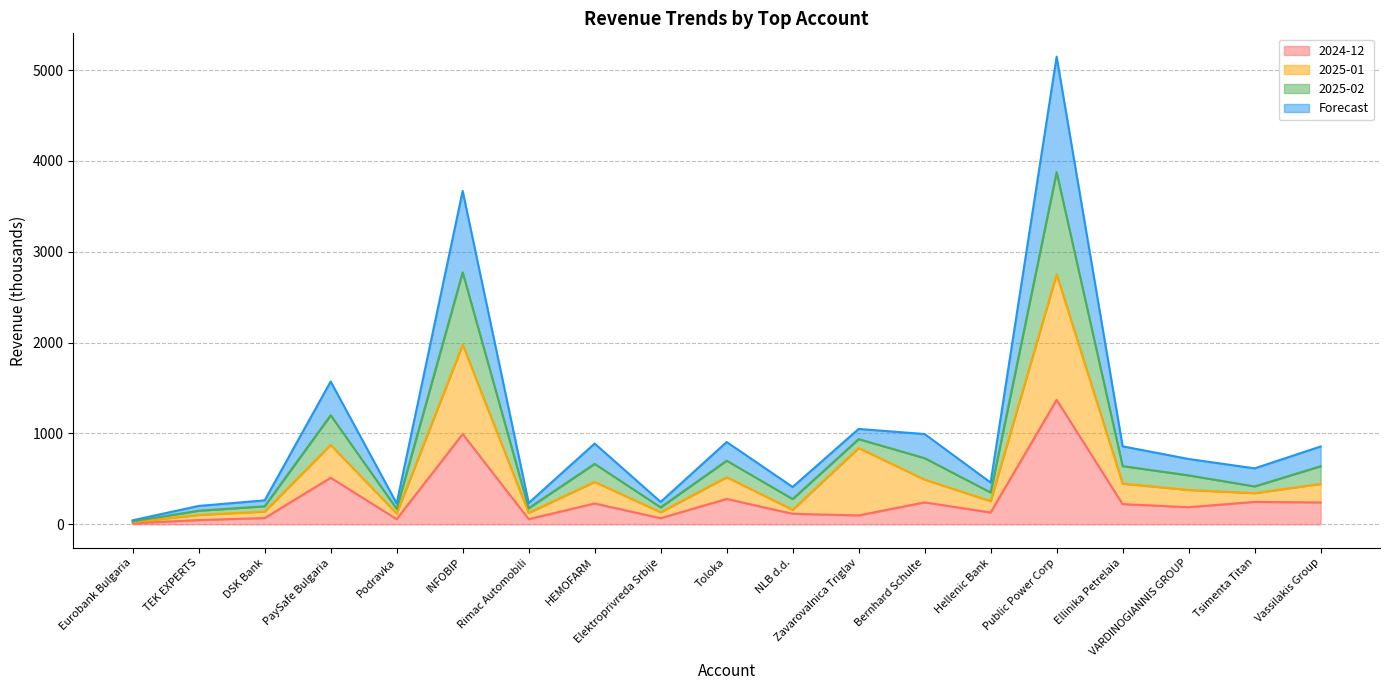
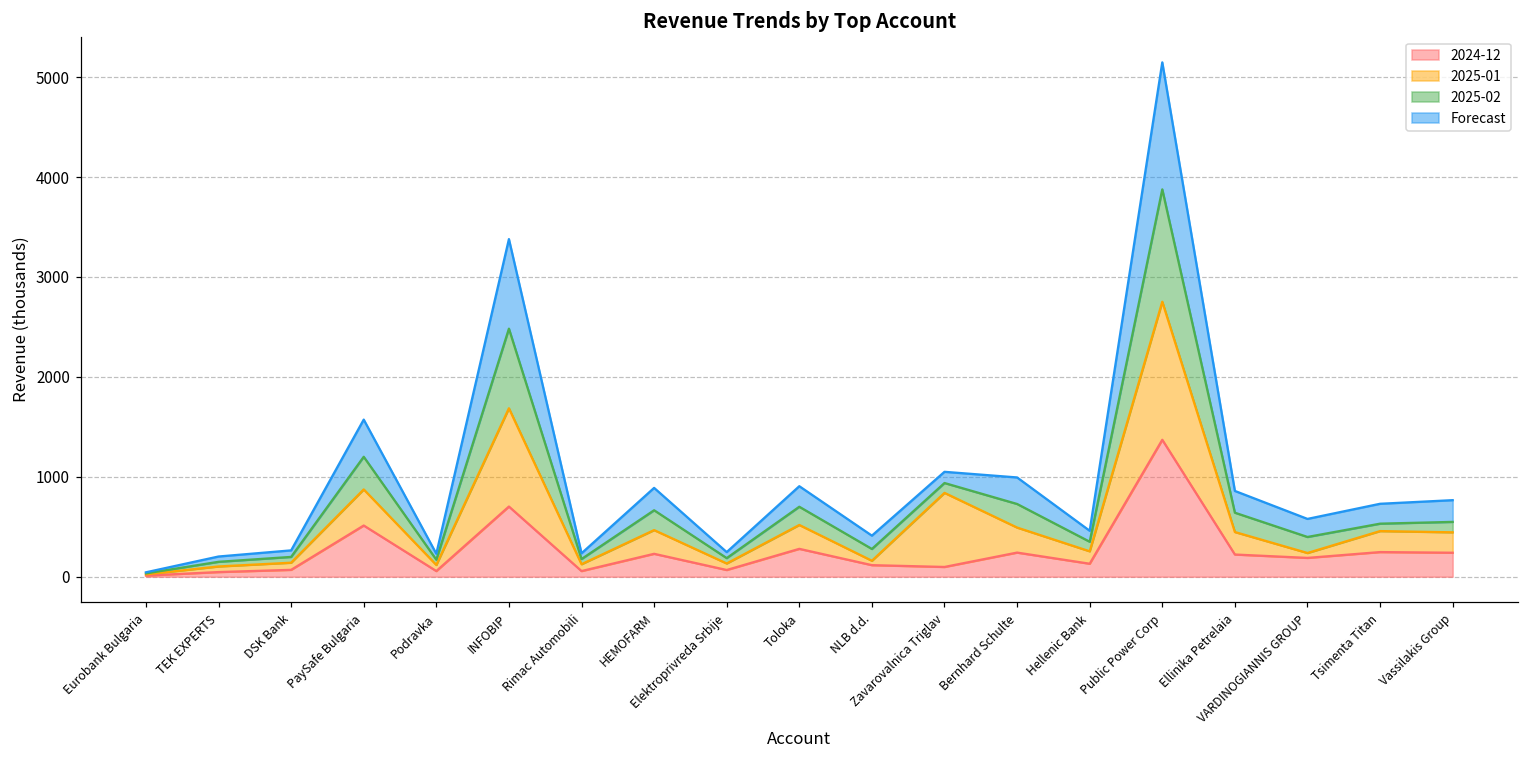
2024-12, INFOBIP: 1000 -> 700
2025-01, VARDINOGIANNIS GROUP: 200 -> 0
2025-01, Tsimenta Titan: 100 -> 200
2025-02, Vassilakis Group: 200 -> 100
